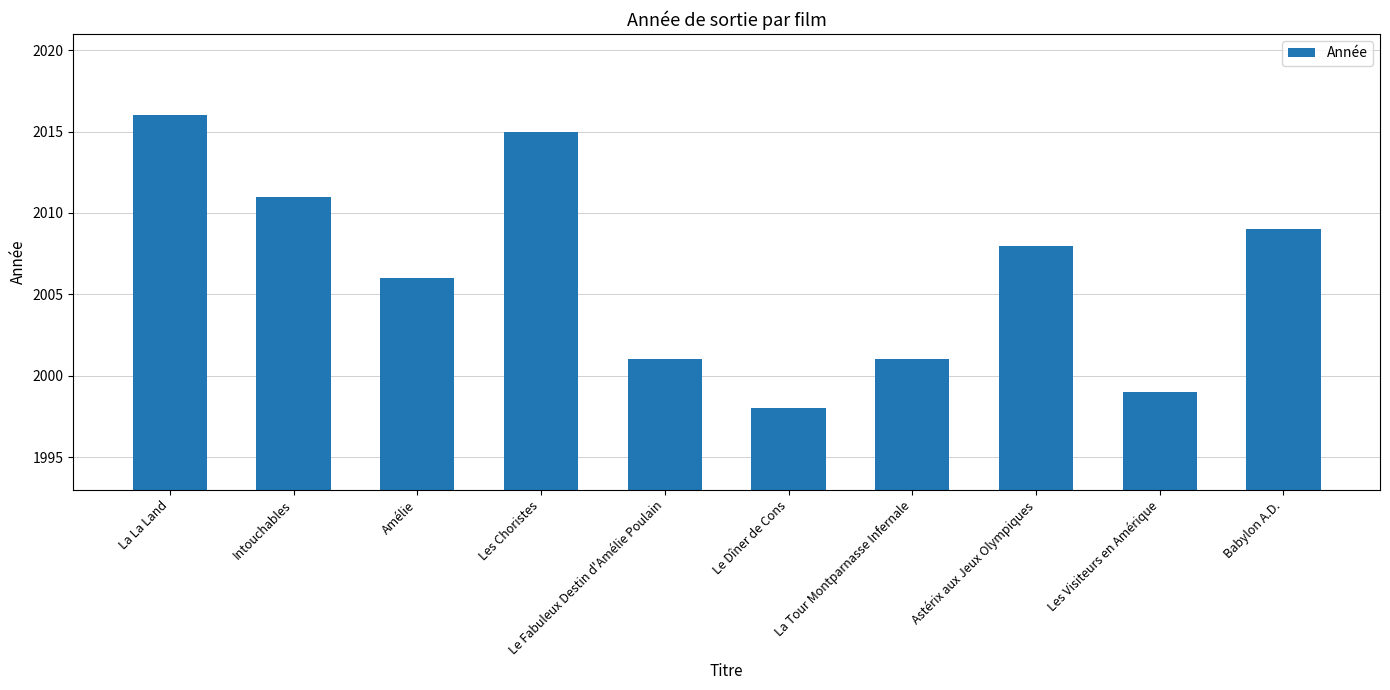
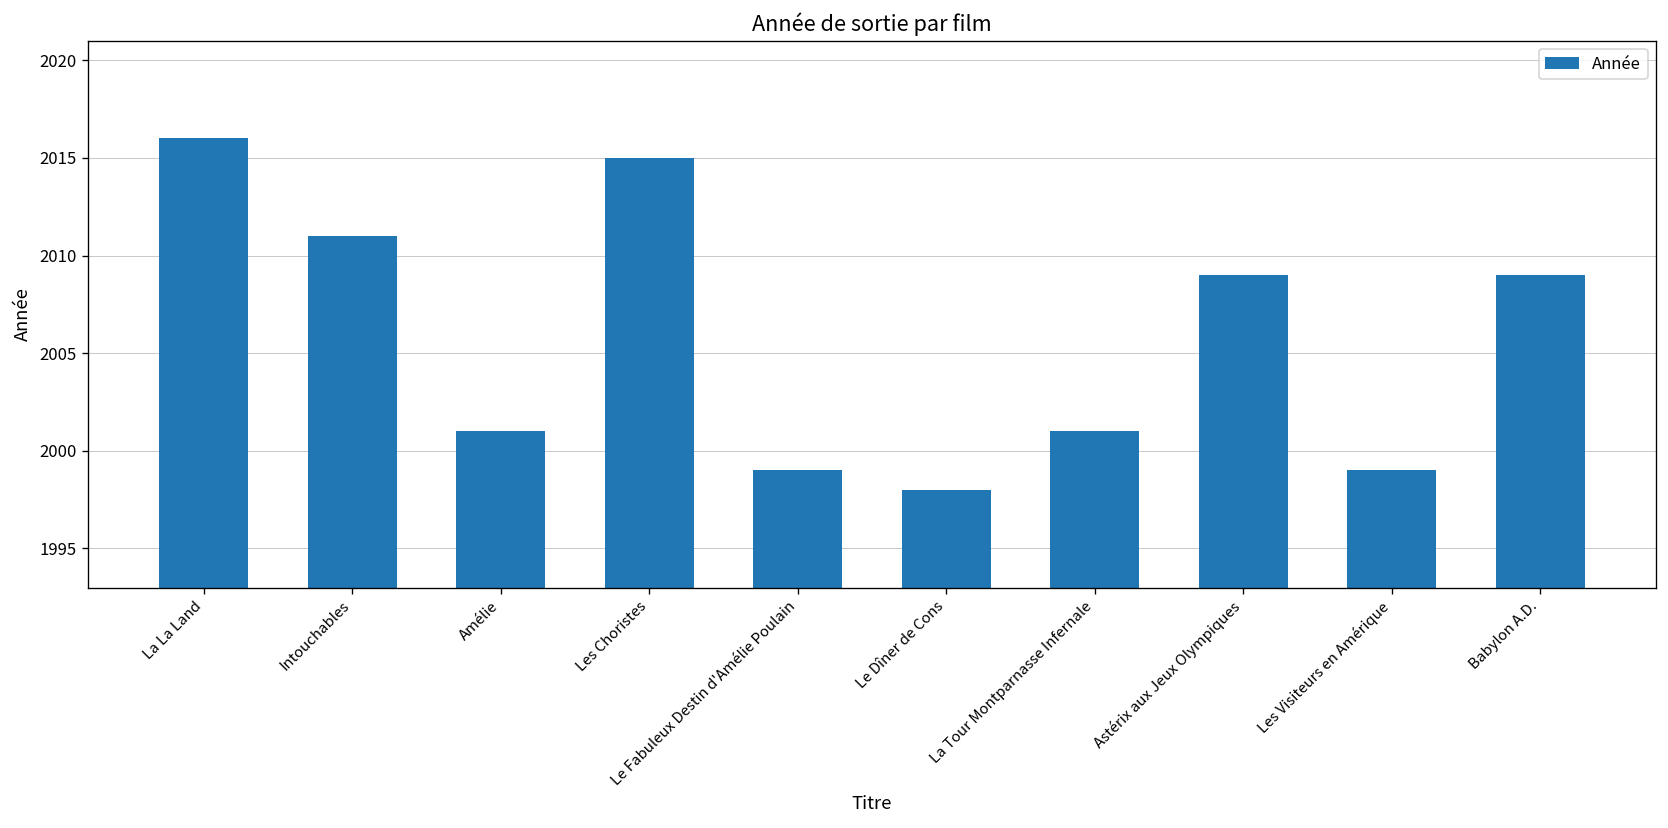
Amélie: 2006 -> 2001
Le Fabuleux Destin d'Amélie Poulain: 2001 -> 1999
Astérix aux Jeux Olympiques: 2008 -> 2009
